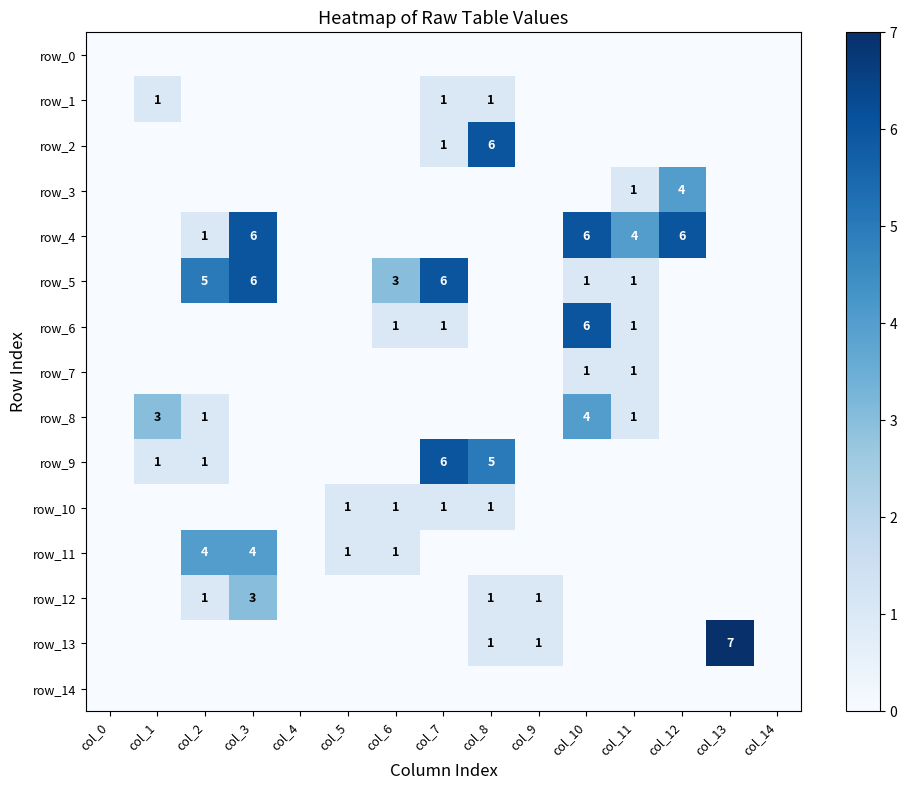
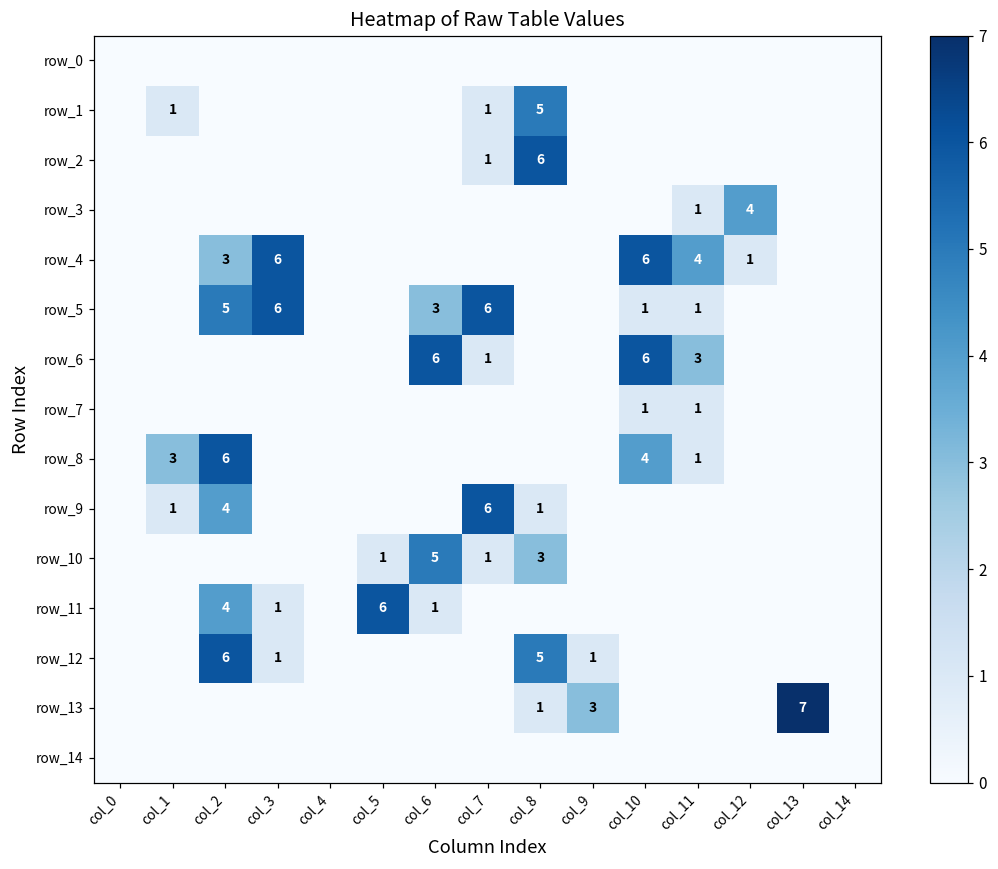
row_1, col_8: 1 -> 5
row_4, col_2: 1 -> 3
row_4, col_12: 6 -> 1
row_6, col_6: 1 -> 6
row_6, col_11: 1 -> 3
row_8, col_2: 1 -> 6
row_9, col_2: 1 -> 4
row_9, col_8: 5 -> 1
row_10, col_6: 1 -> 5
row_10, col_8: 1 -> 3
row_11, col_3: 4 -> 1
row_11, col_5: 1 -> 6
row_12, col_2: 1 -> 6
row_12, col_3: 3 -> 1
row_12, col_8: 1 -> 5
row_13, col_9: 1 -> 3
